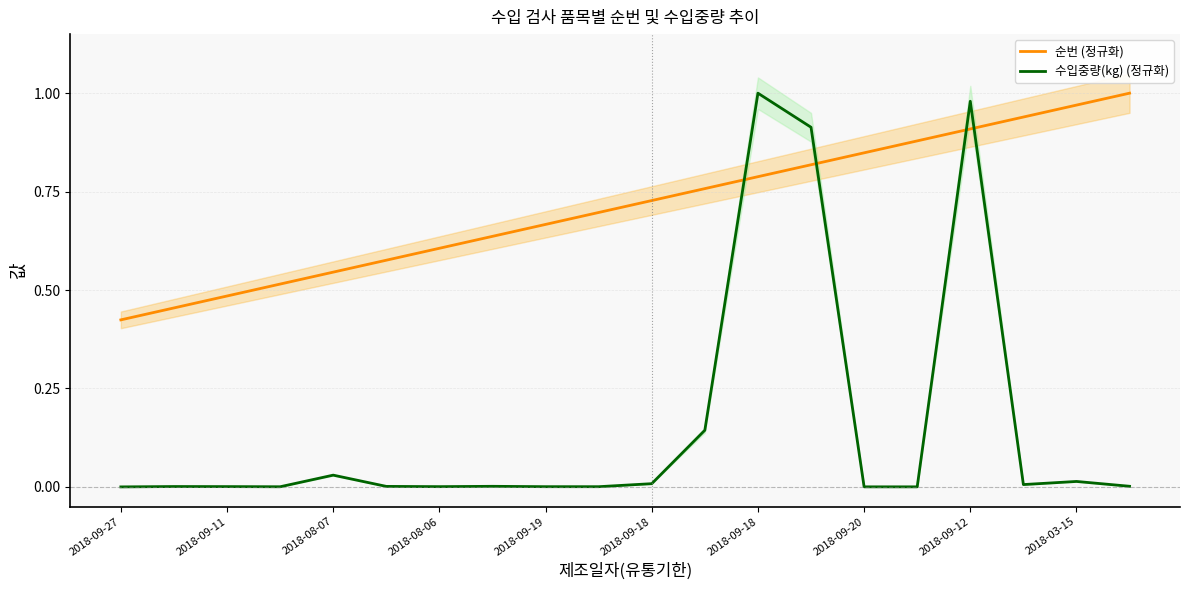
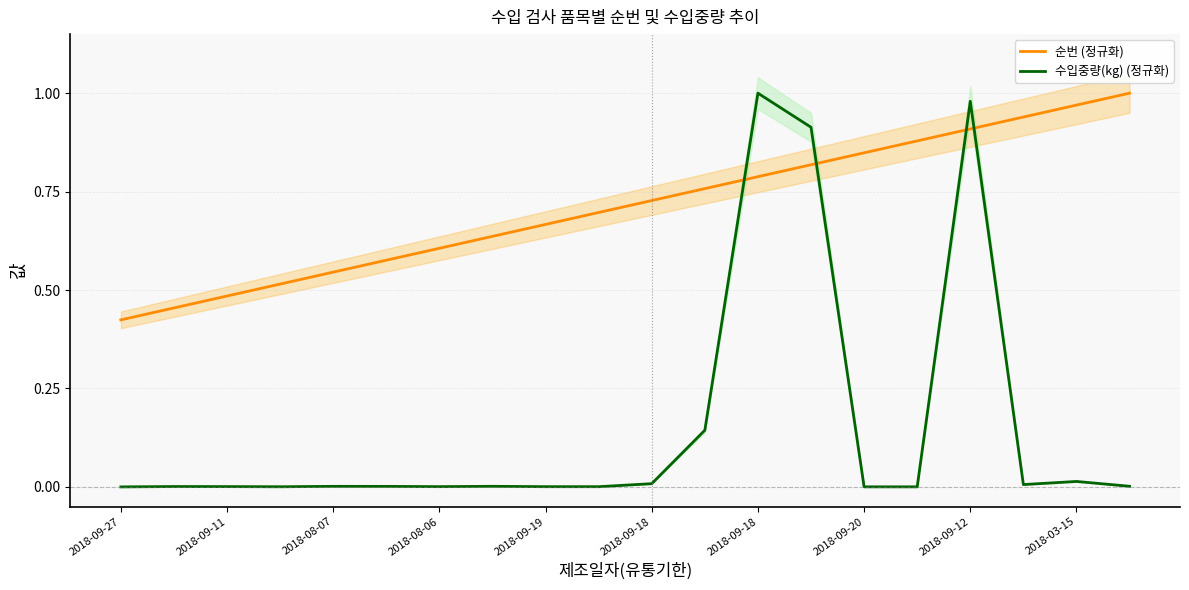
수입중량(kg) (정규화), 2018-08-07: 0.03 -> 0.00
